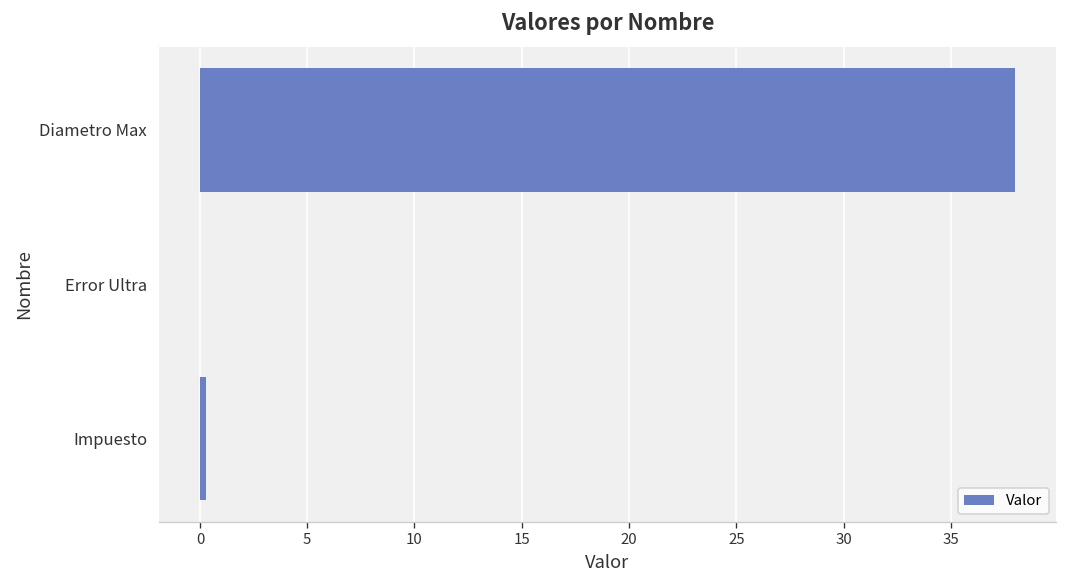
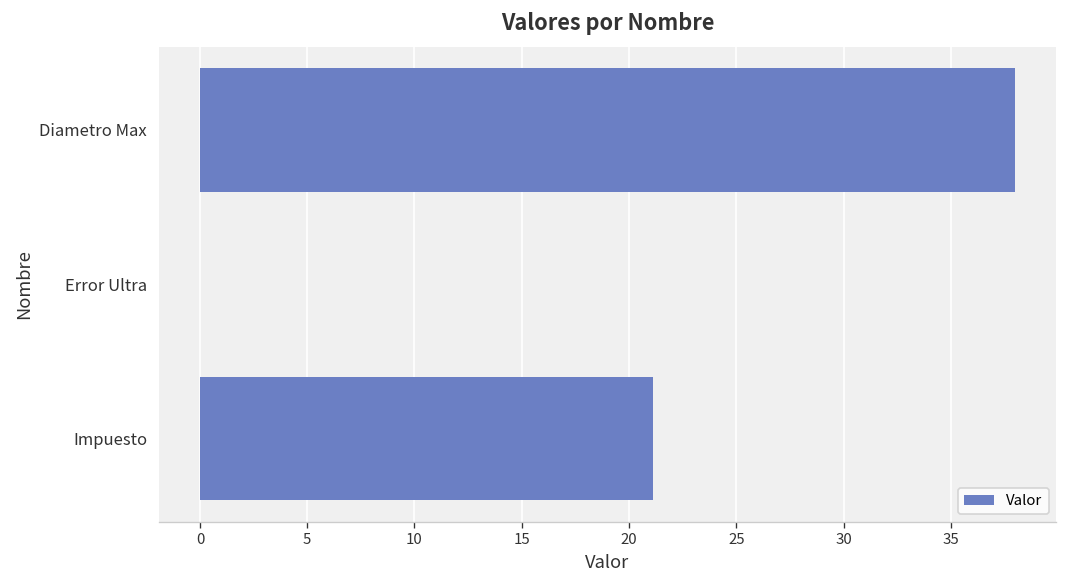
Impuesto: 0.3 -> 21.1
